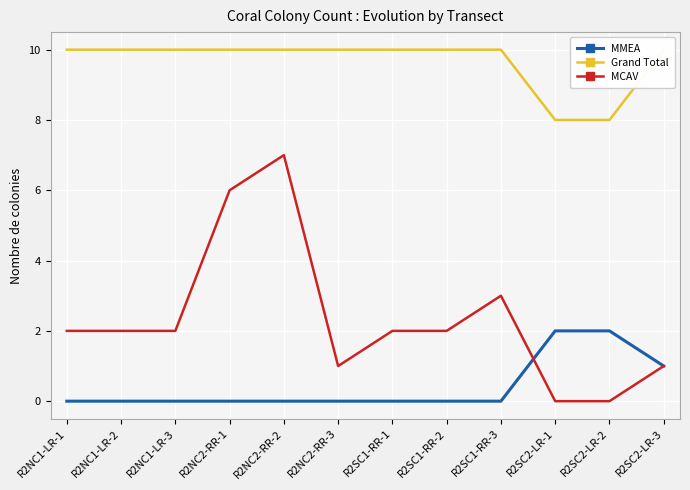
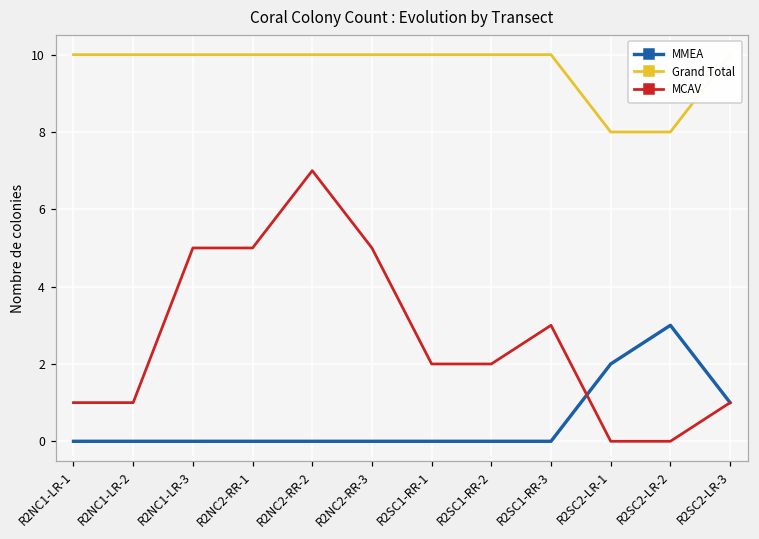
MCAV, R2NC1-LR-1: 2 -> 1
MCAV, R2NC1-LR-2: 2 -> 1
MCAV, R2NC1-LR-3: 2 -> 5
MCAV, R2NC2-RR-1: 6 -> 5
MCAV, R2NC2-RR-3: 1 -> 5
MMEA, R2SC2-LR-2: 2 -> 3
